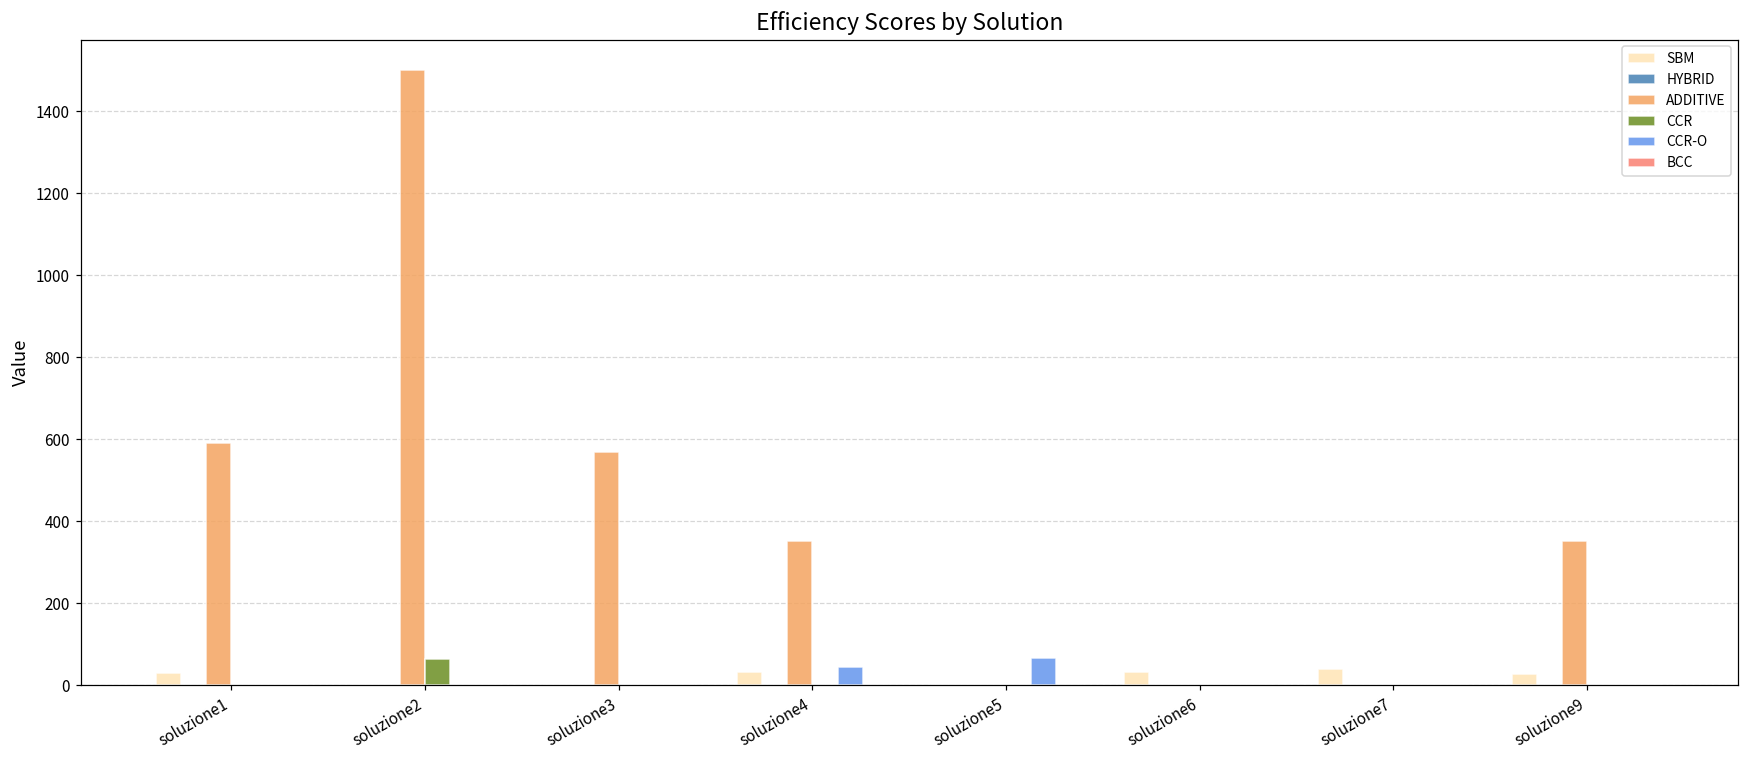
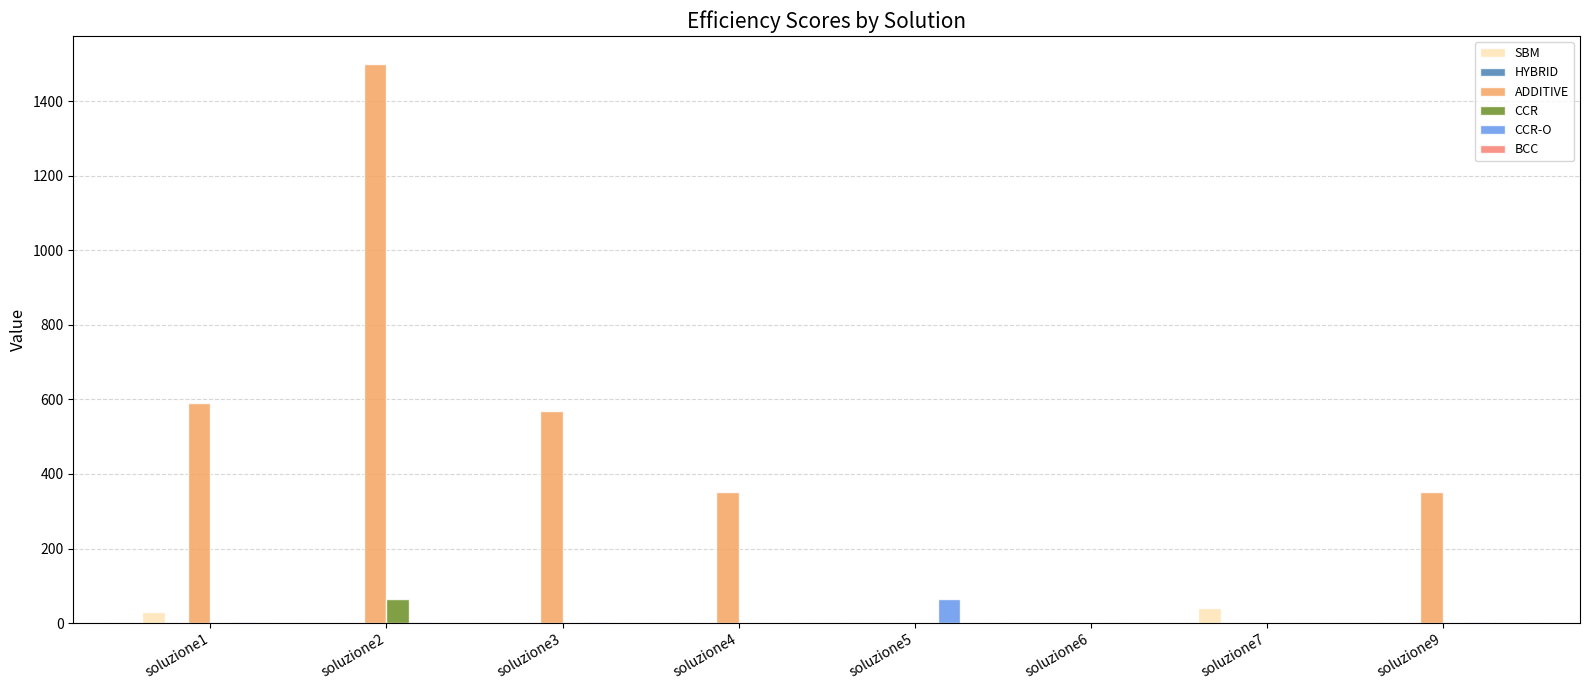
SBM, soluzione4: 30 -> 0
CCR-O, soluzione4: 50 -> 0
SBM, soluzione6: 30 -> 0
SBM, soluzione9: 30 -> 0
